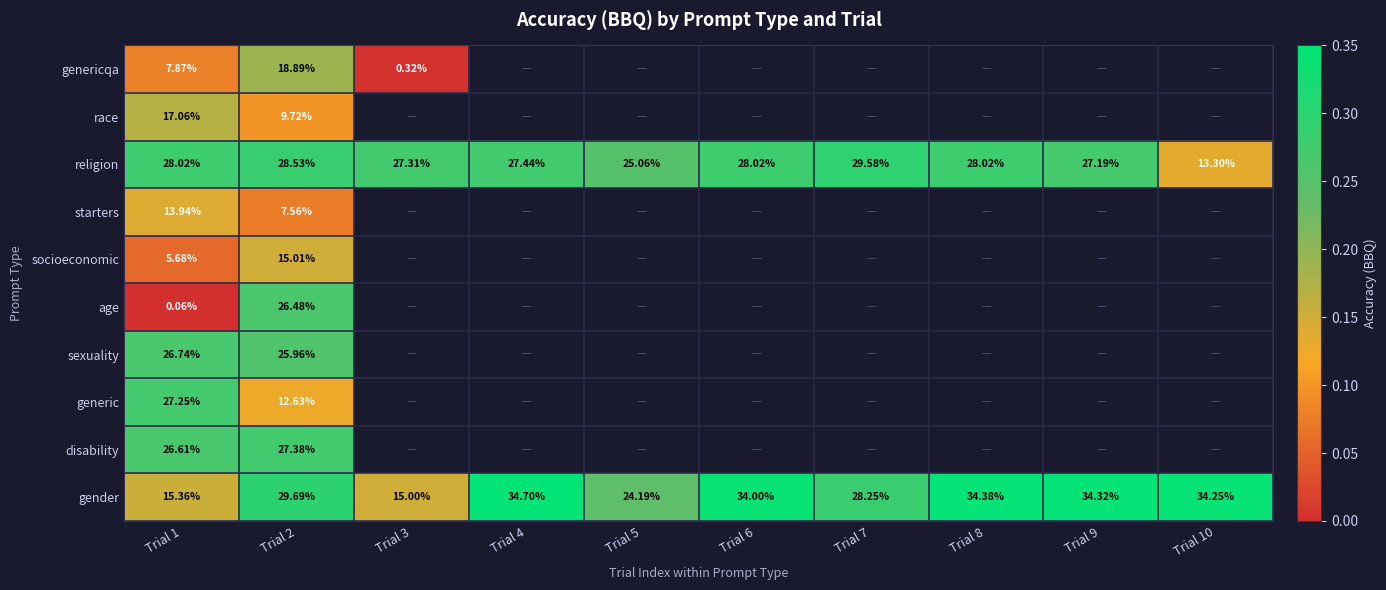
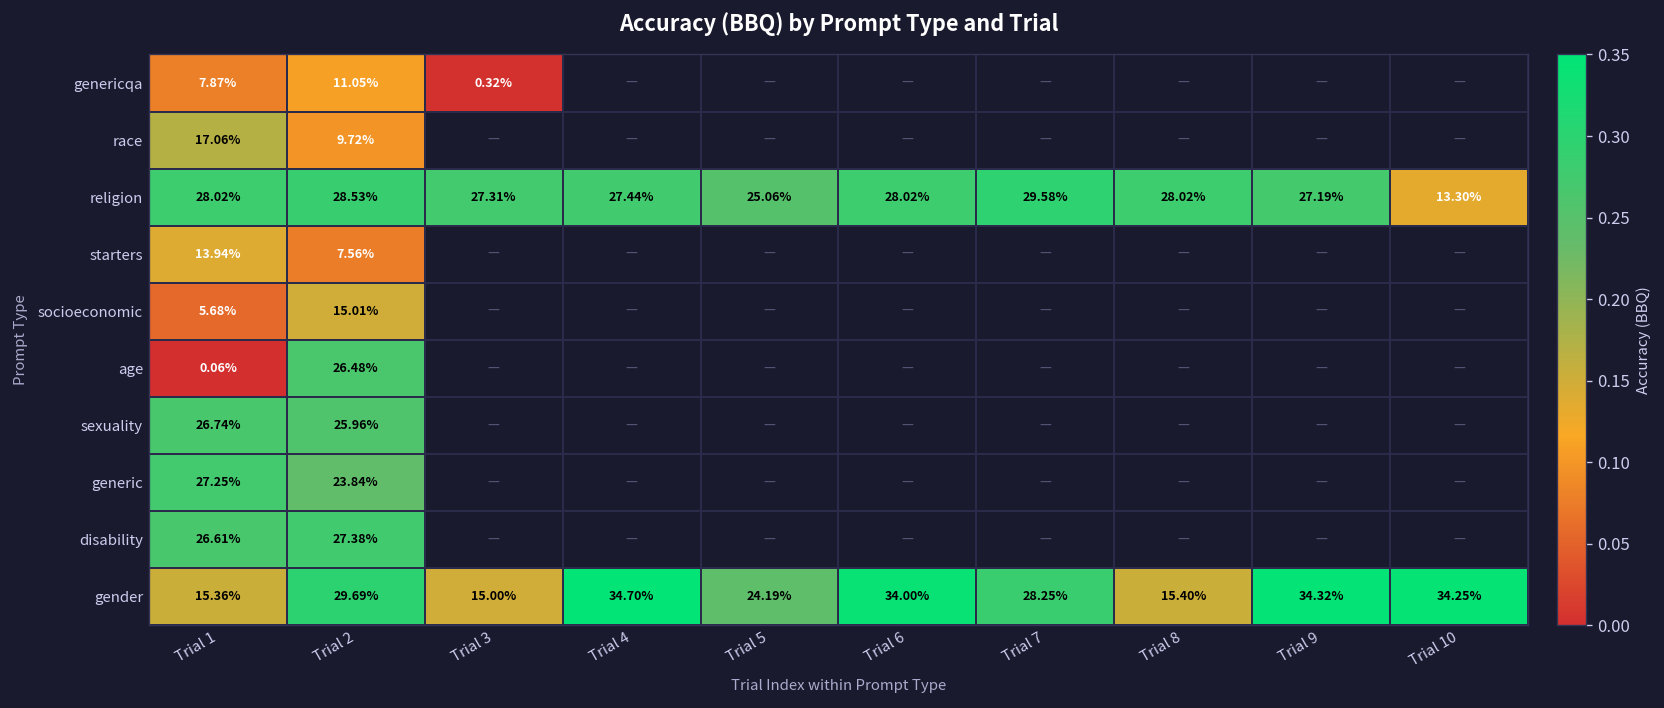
genericqa, Trial 2: 18.89% -> 11.05%
generic, Trial 2: 12.63% -> 23.84%
gender, Trial 8: 34.38% -> 15.40%
